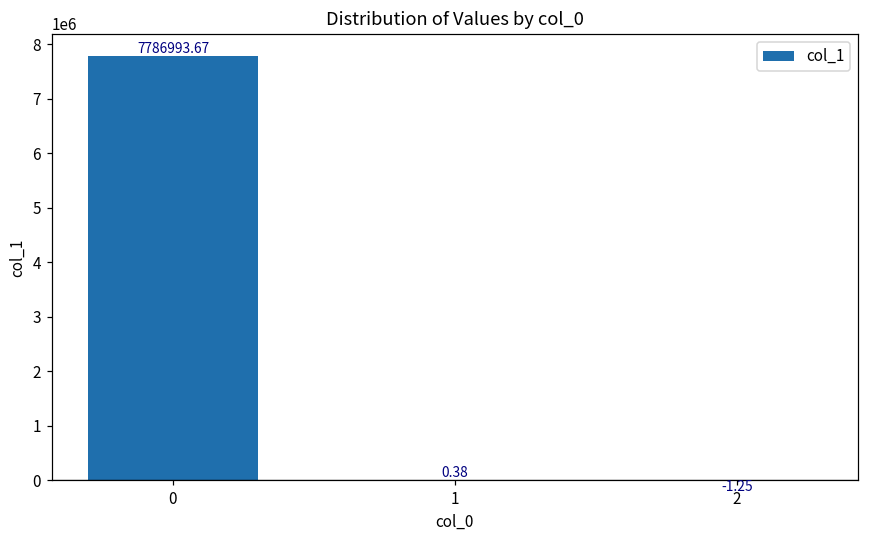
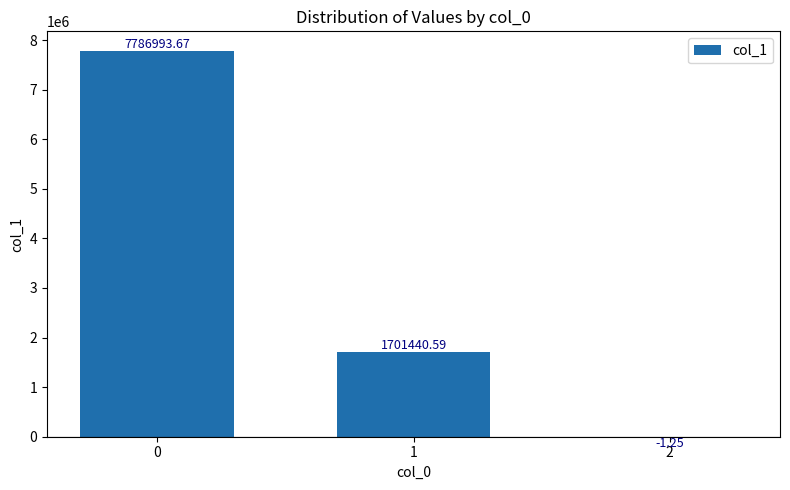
1: 0.38 -> 1701440.59
